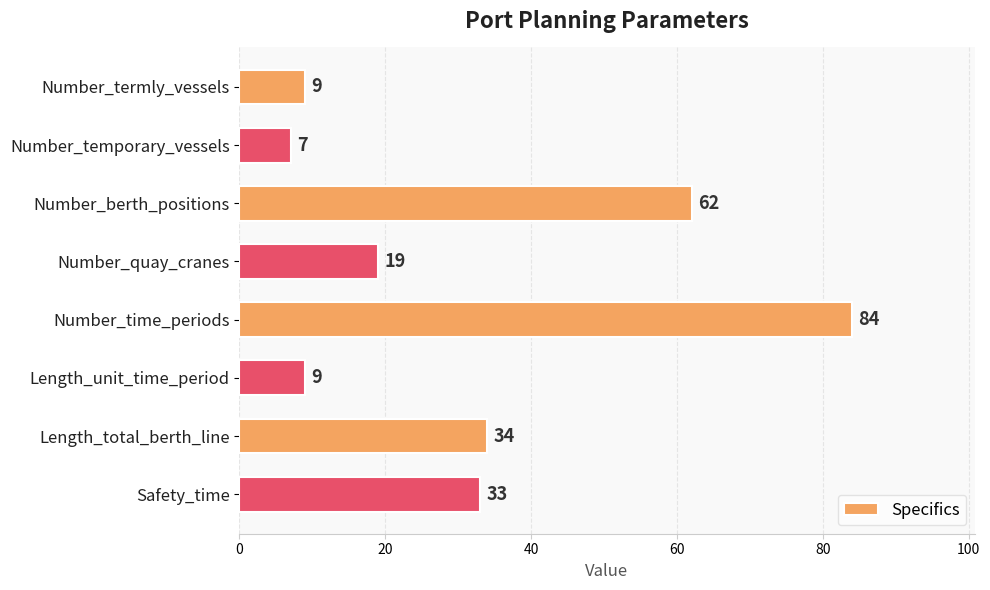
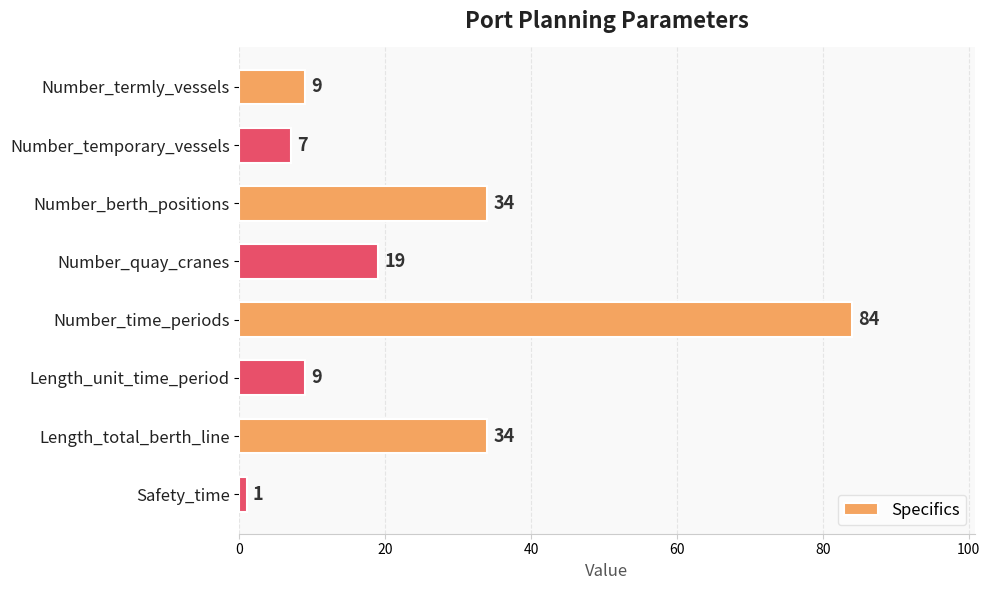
Number_berth_positions: 62 -> 34
Safety_time: 33 -> 1
